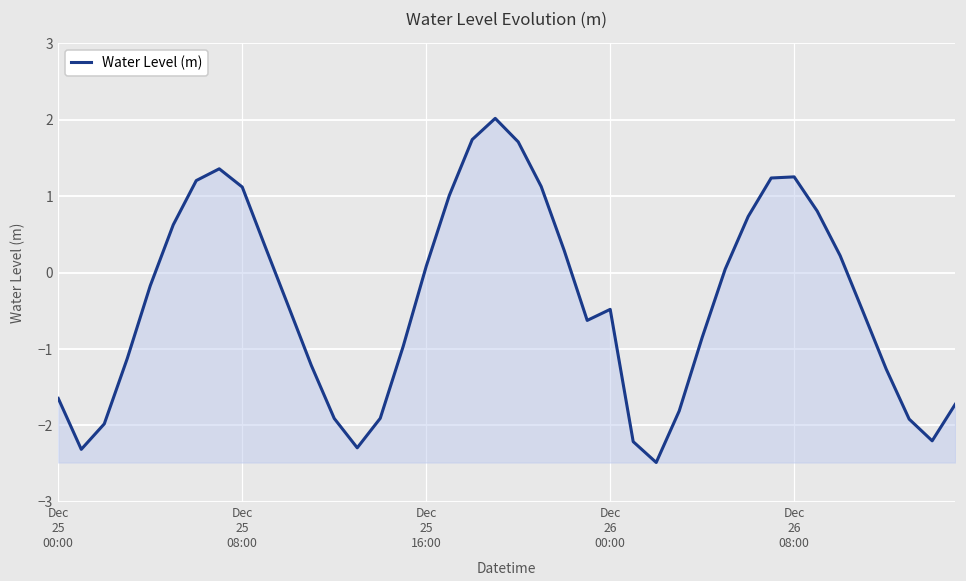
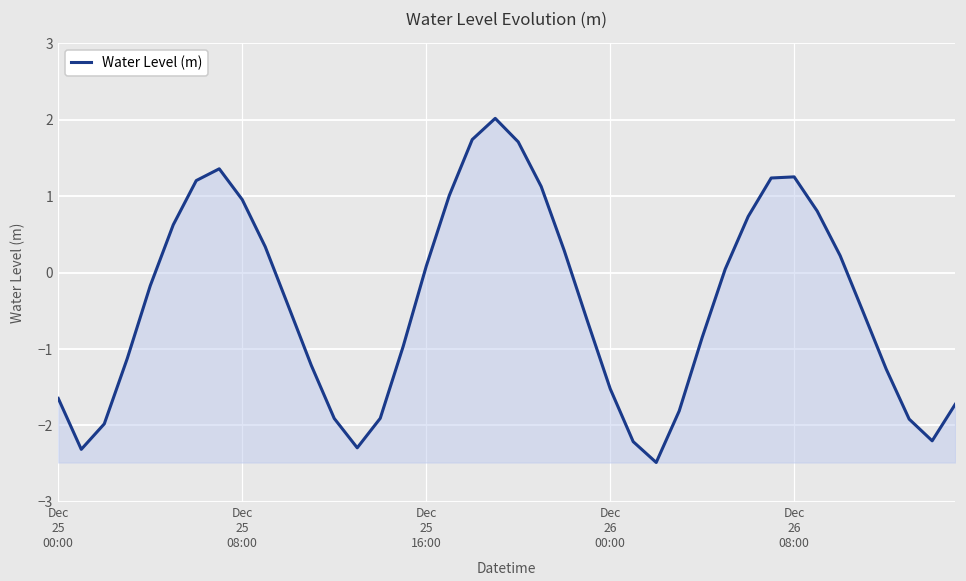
Dec 25 08:00: 1.1 -> 1.0
Dec 26 00:00: -0.5 -> -1.5
